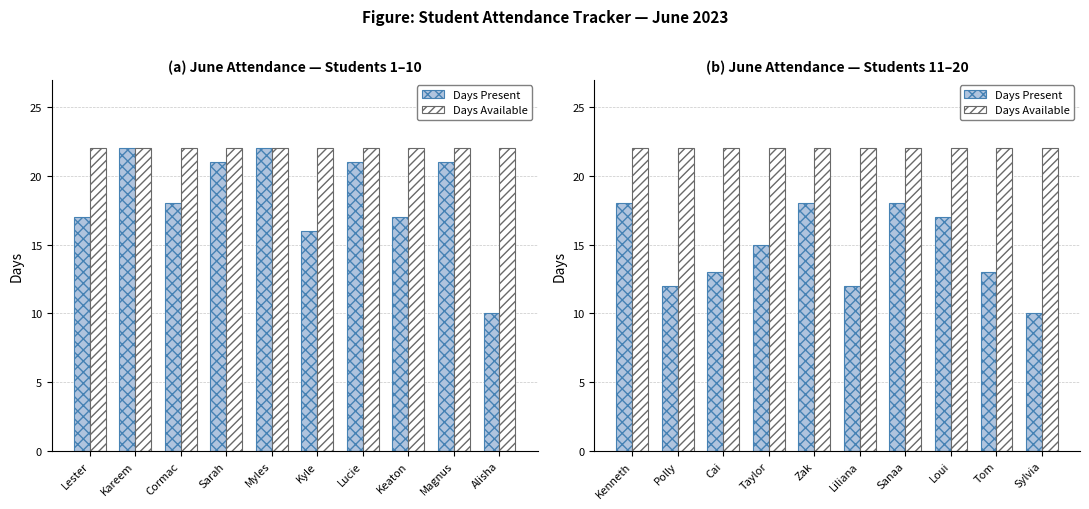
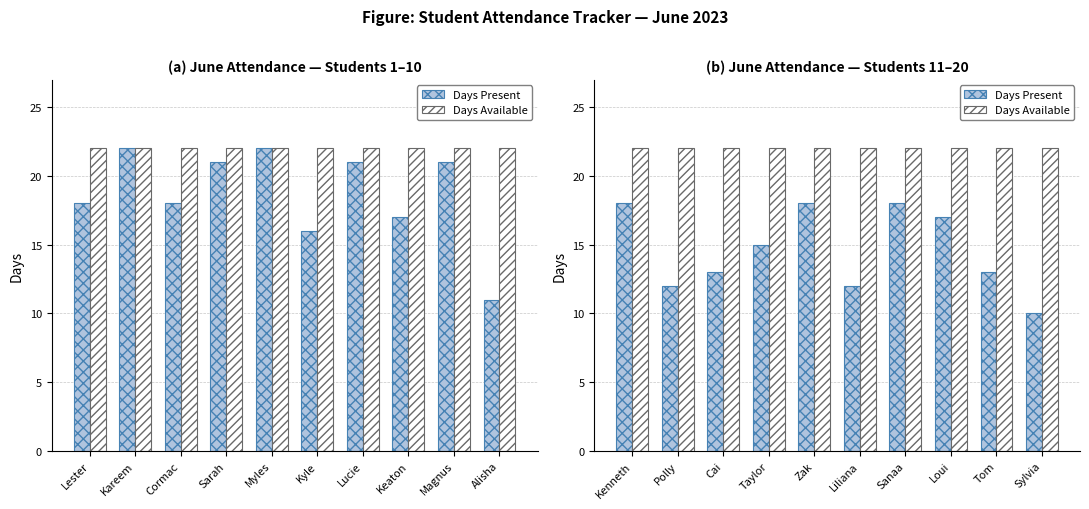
(a) June Attendance — Students 1–10, Days Present, Lester: 17 -> 18
(a) June Attendance — Students 1–10, Days Present, Alisha: 10 -> 11
